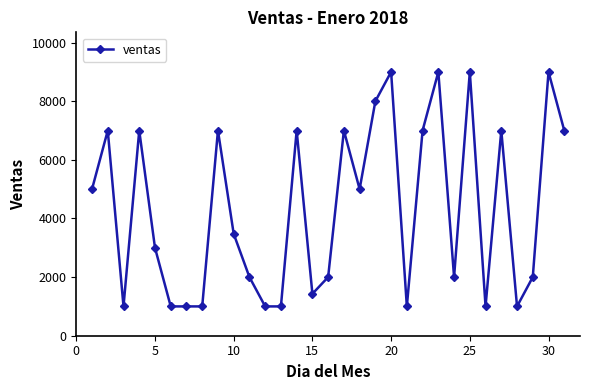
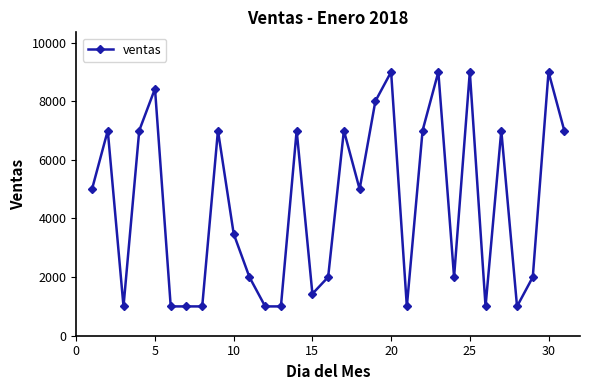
5: 3000 -> 8400
